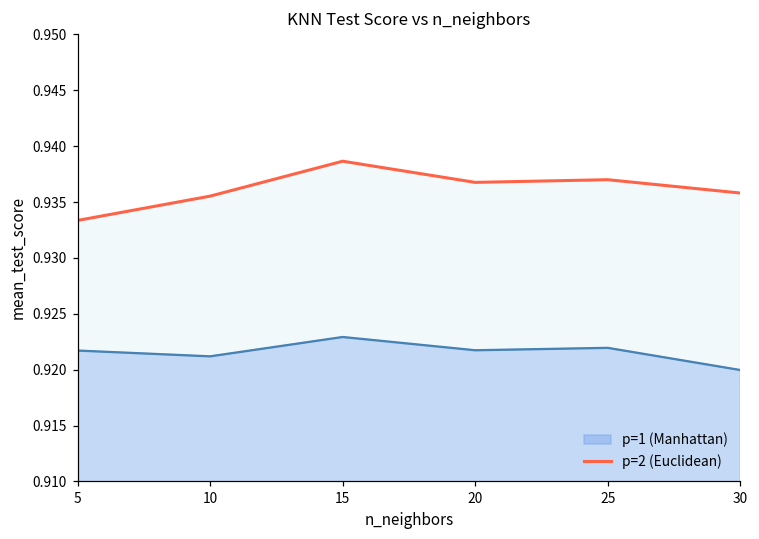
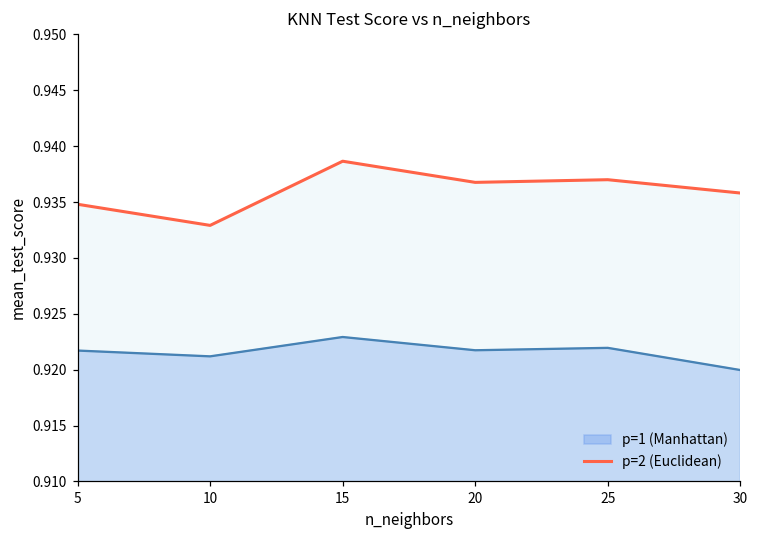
p=2 (Euclidean), 5: 0.9334 -> 0.9348
p=2 (Euclidean), 10: 0.9355 -> 0.9329
